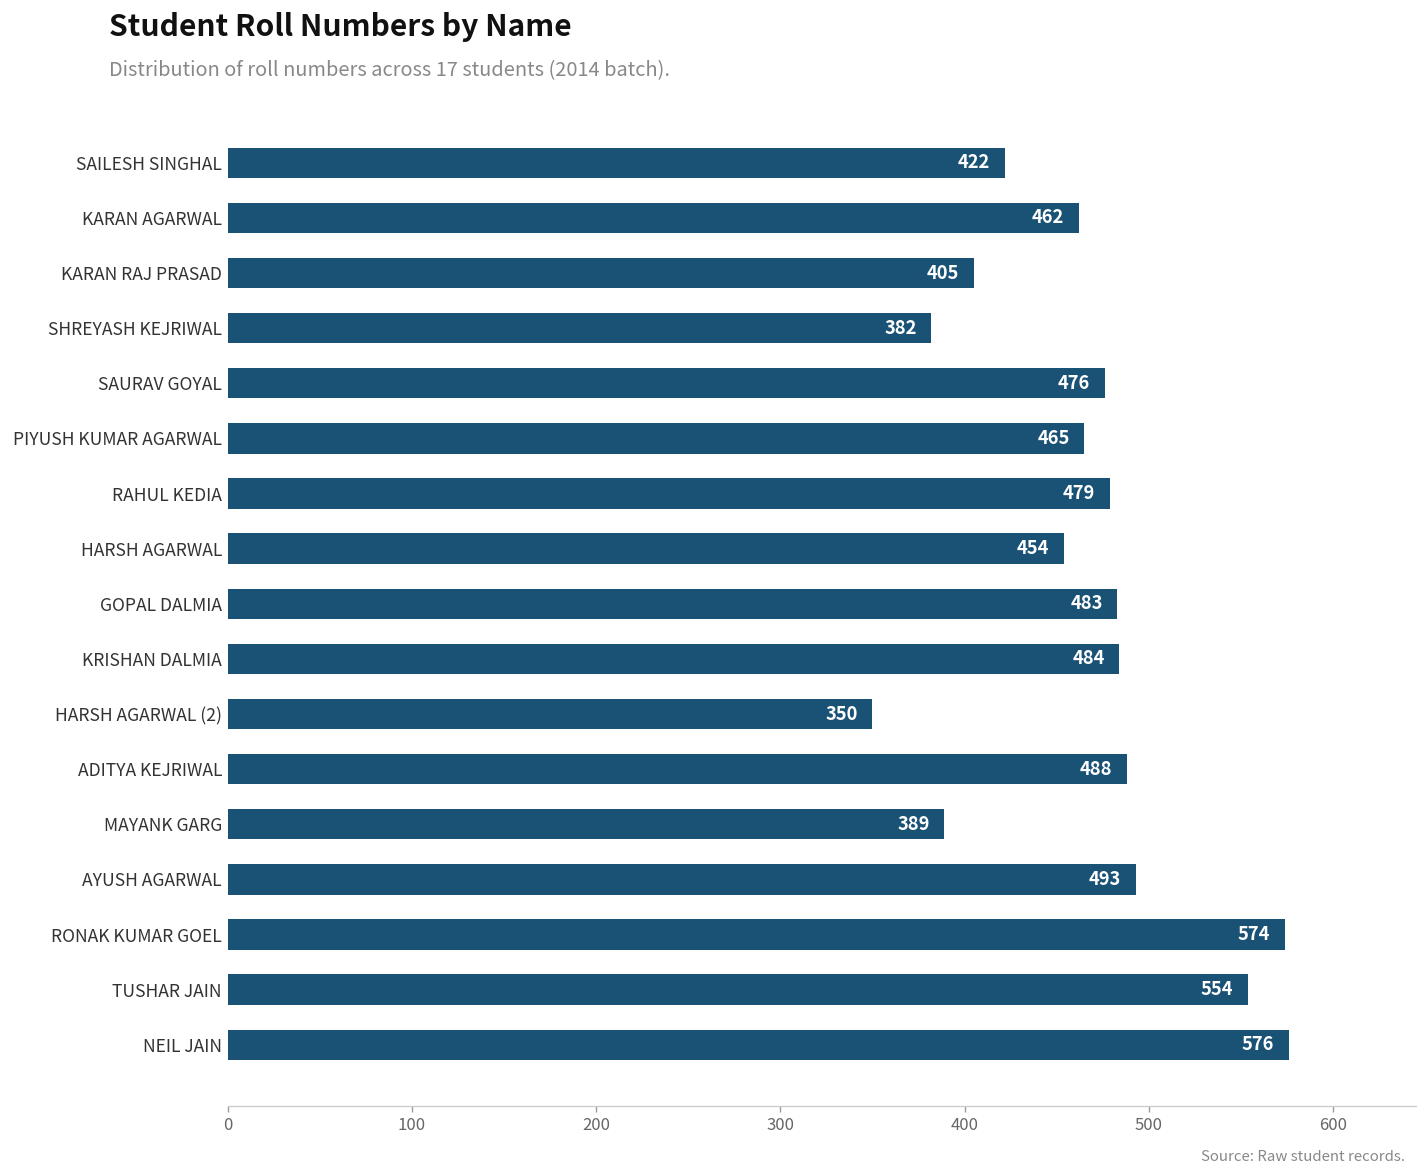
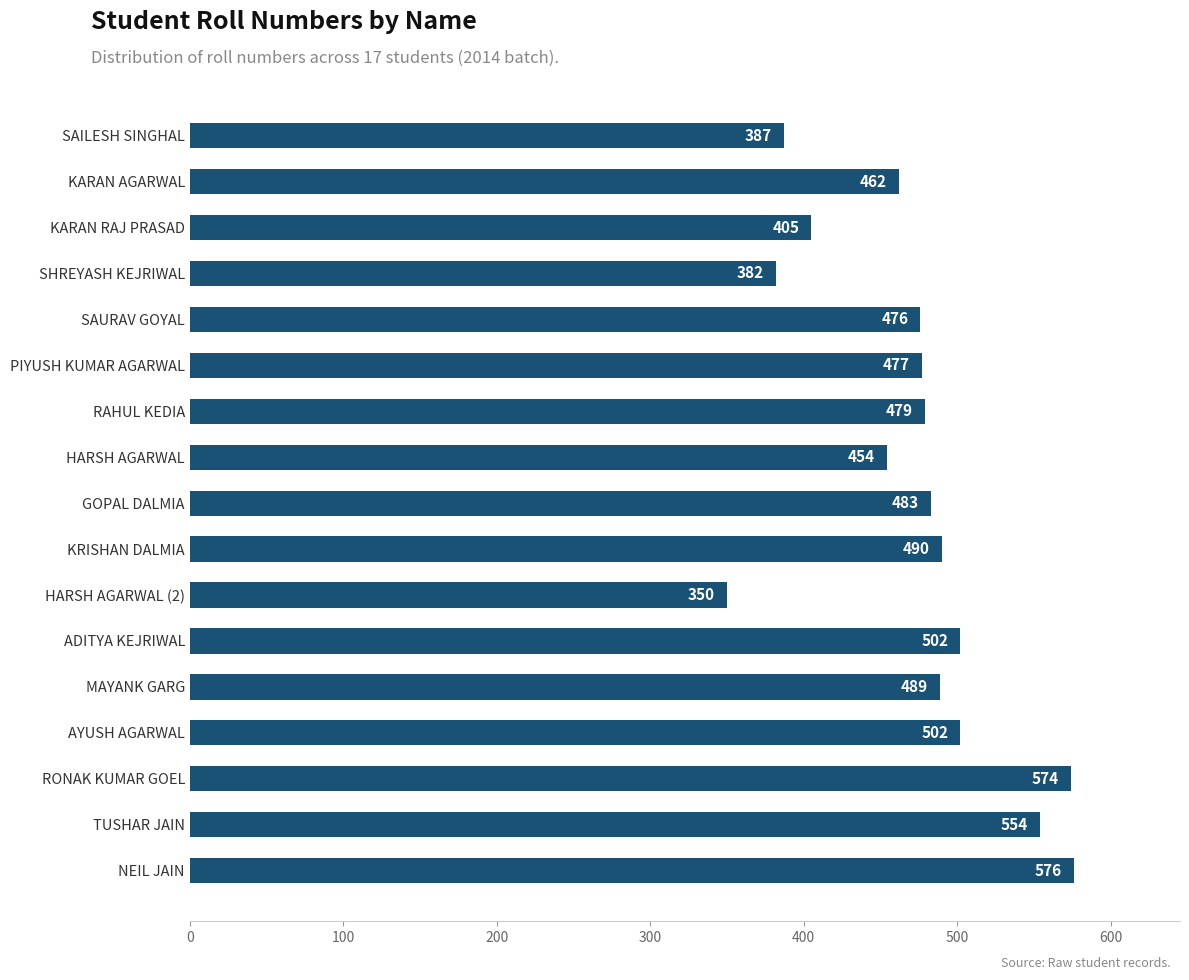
SAILESH SINGHAL: 422 -> 387
PIYUSH KUMAR AGARWAL: 465 -> 477
KRISHAN DALMIA: 484 -> 490
ADITYA KEJRIWAL: 488 -> 502
MAYANK GARG: 389 -> 489
AYUSH AGARWAL: 493 -> 502
